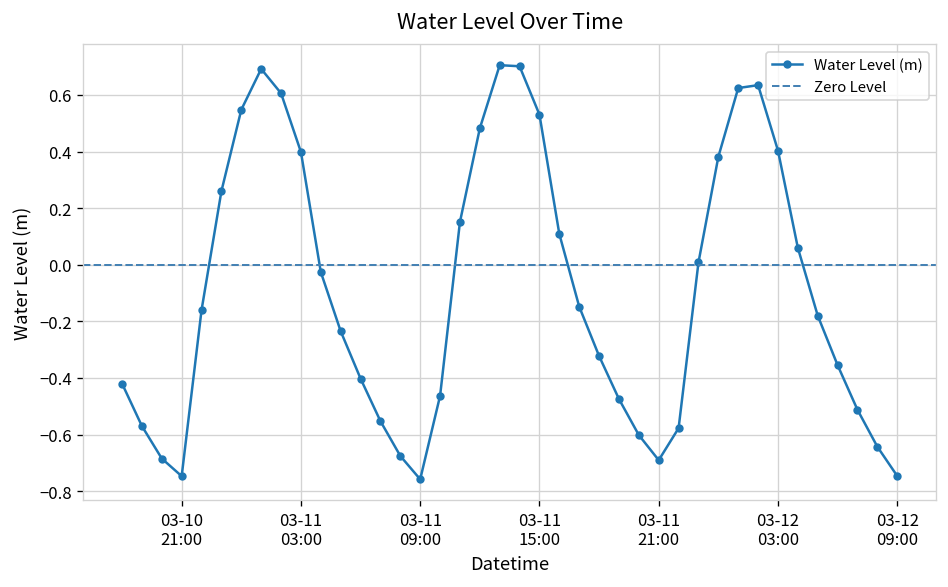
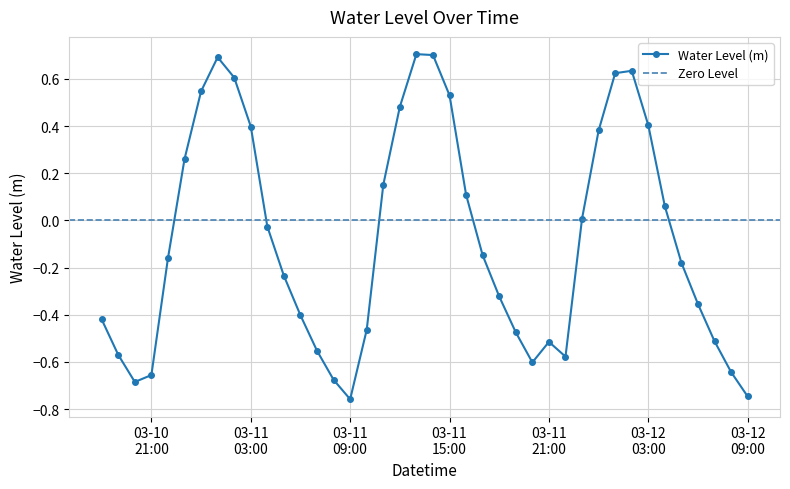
03-10 21:00: -0.75 -> -0.66
03-11 21:00: -0.69 -> -0.51
